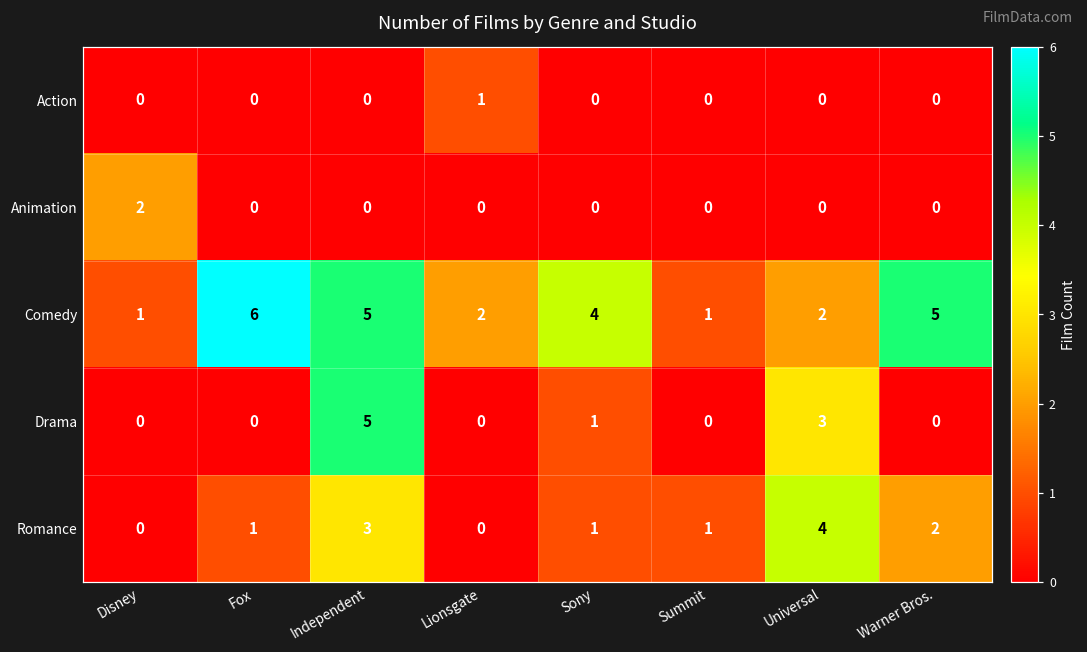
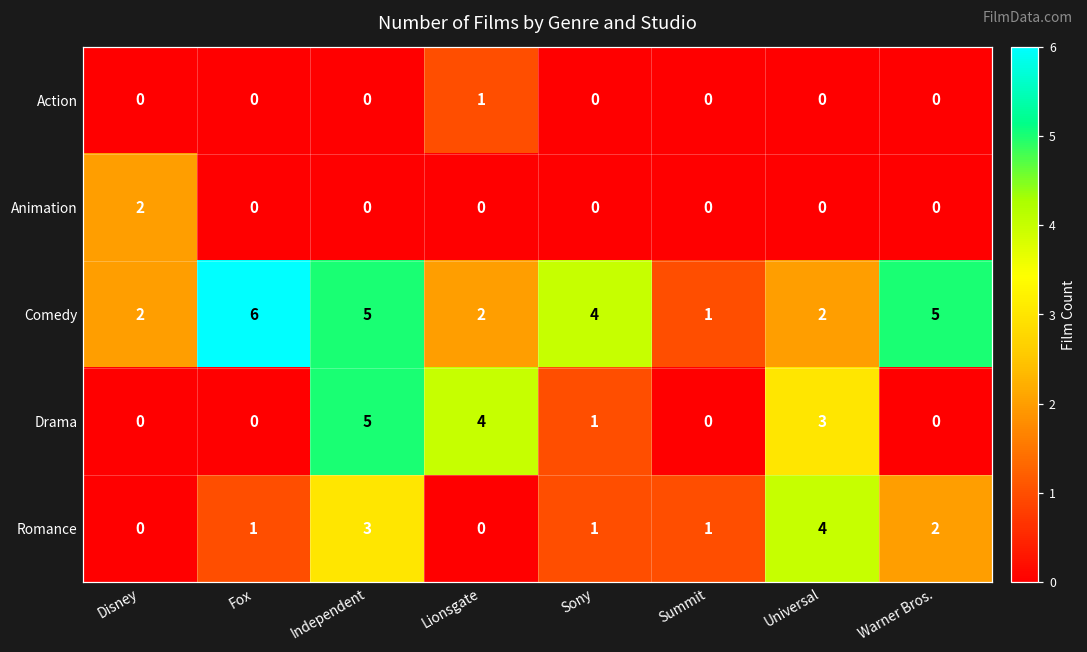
Comedy, Disney: 1 -> 2
Drama, Lionsgate: 0 -> 4
